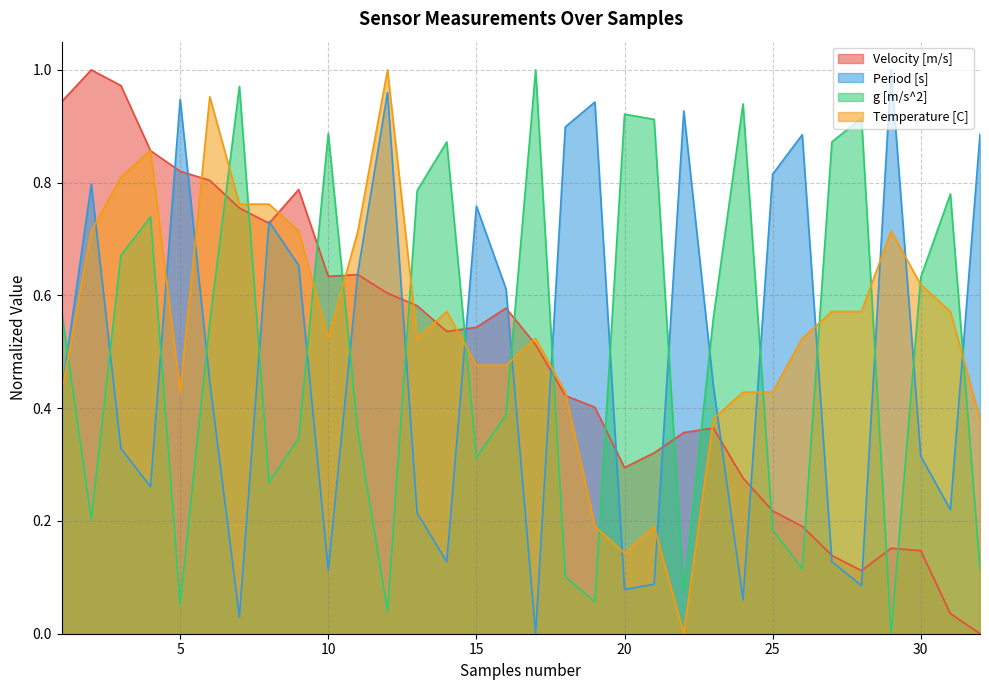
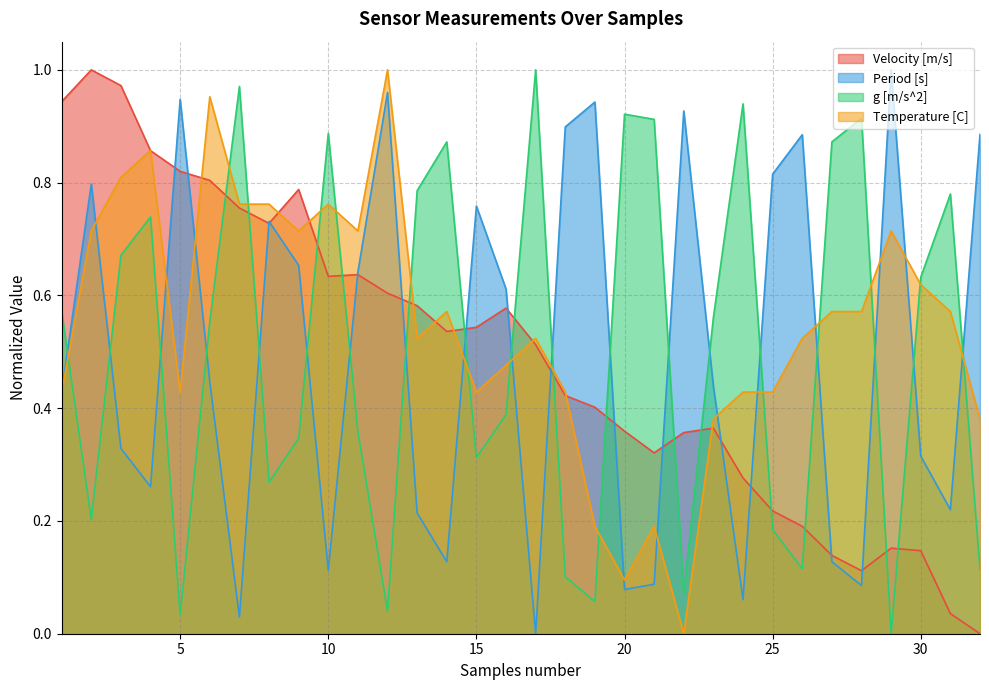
g [m/s^2], 5: 0.05 -> 0.03
Temperature [C], 10: 0.52 -> 0.76
Temperature [C], 15: 0.48 -> 0.43
Velocity [m/s], 20: 0.29 -> 0.36
Temperature [C], 20: 0.14 -> 0.10
